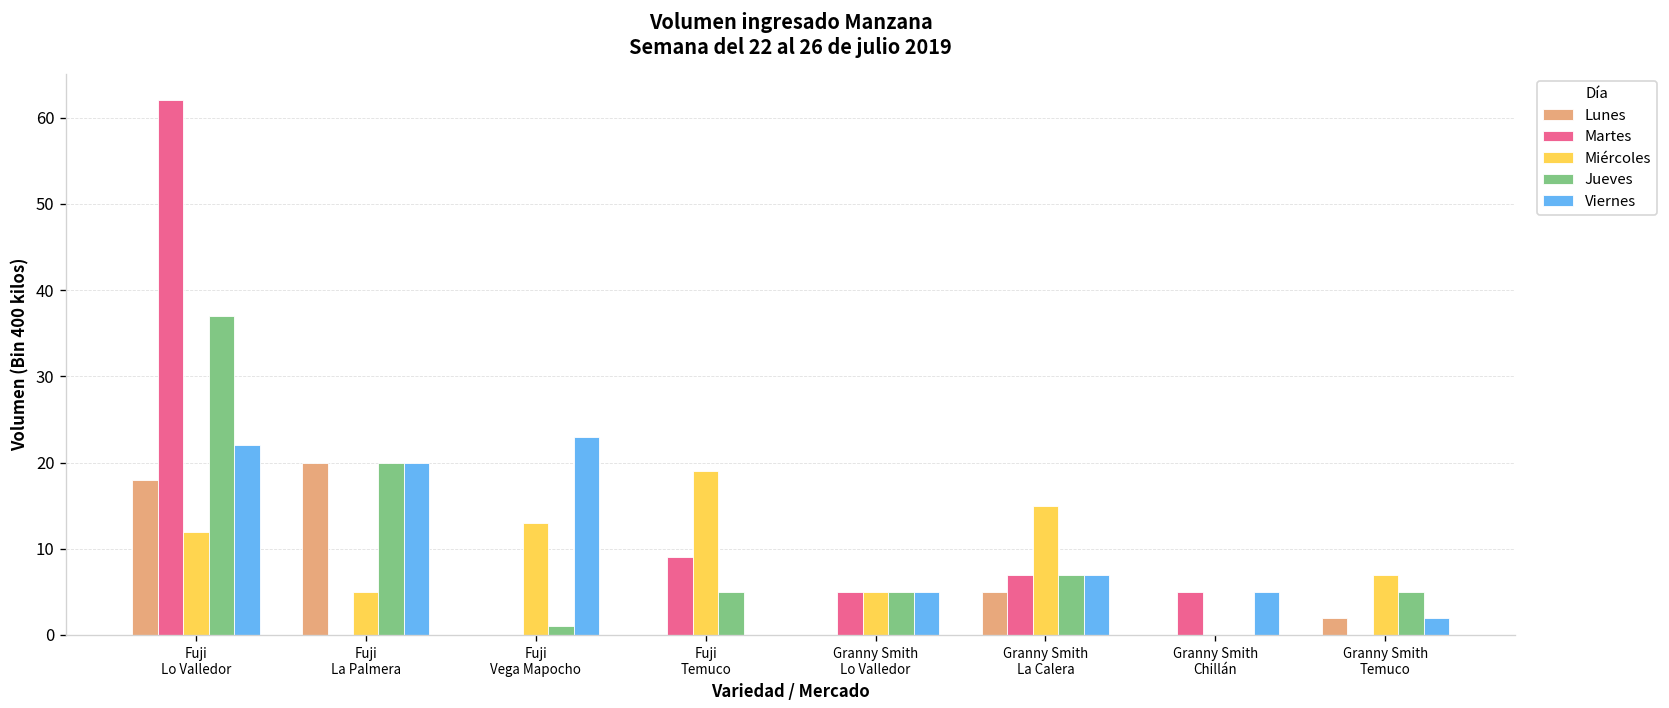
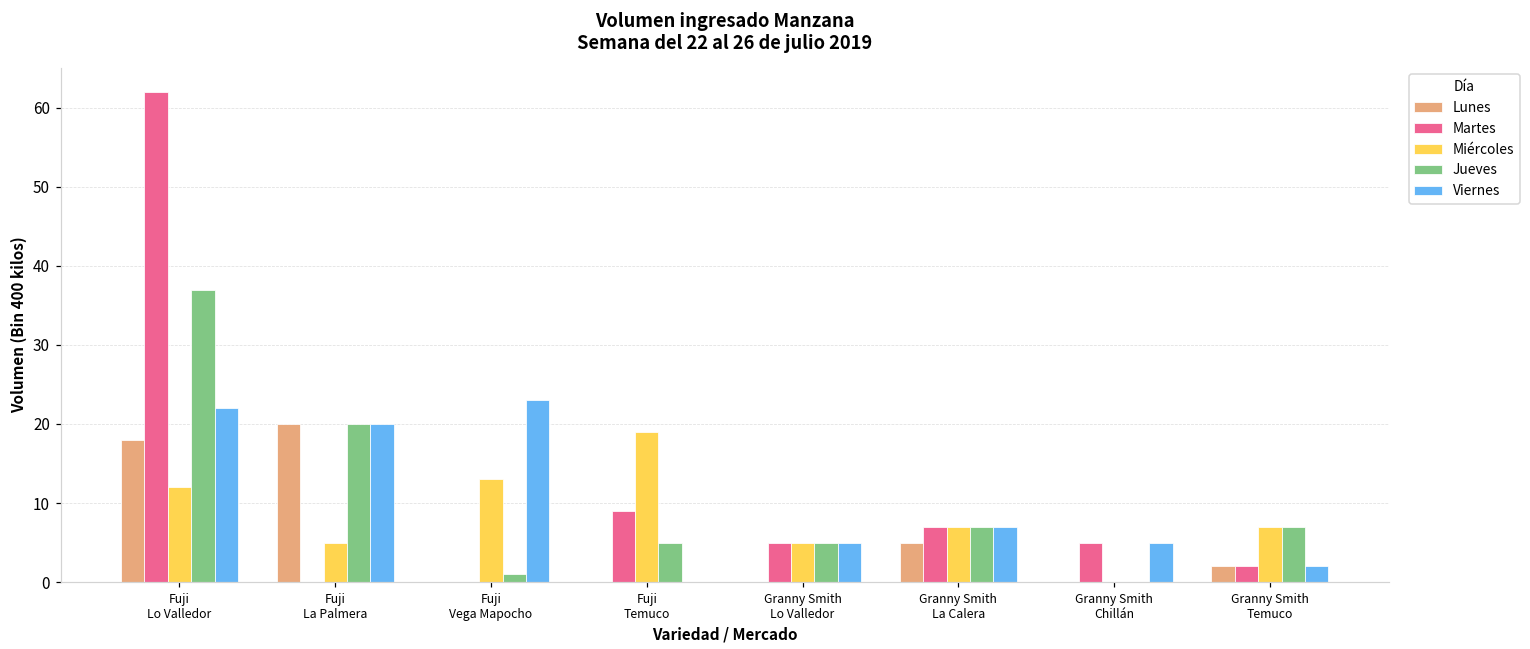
Miércoles, Granny Smith La Calera: 15 -> 7
Martes, Granny Smith Temuco: 0 -> 2
Jueves, Granny Smith Temuco: 5 -> 7
